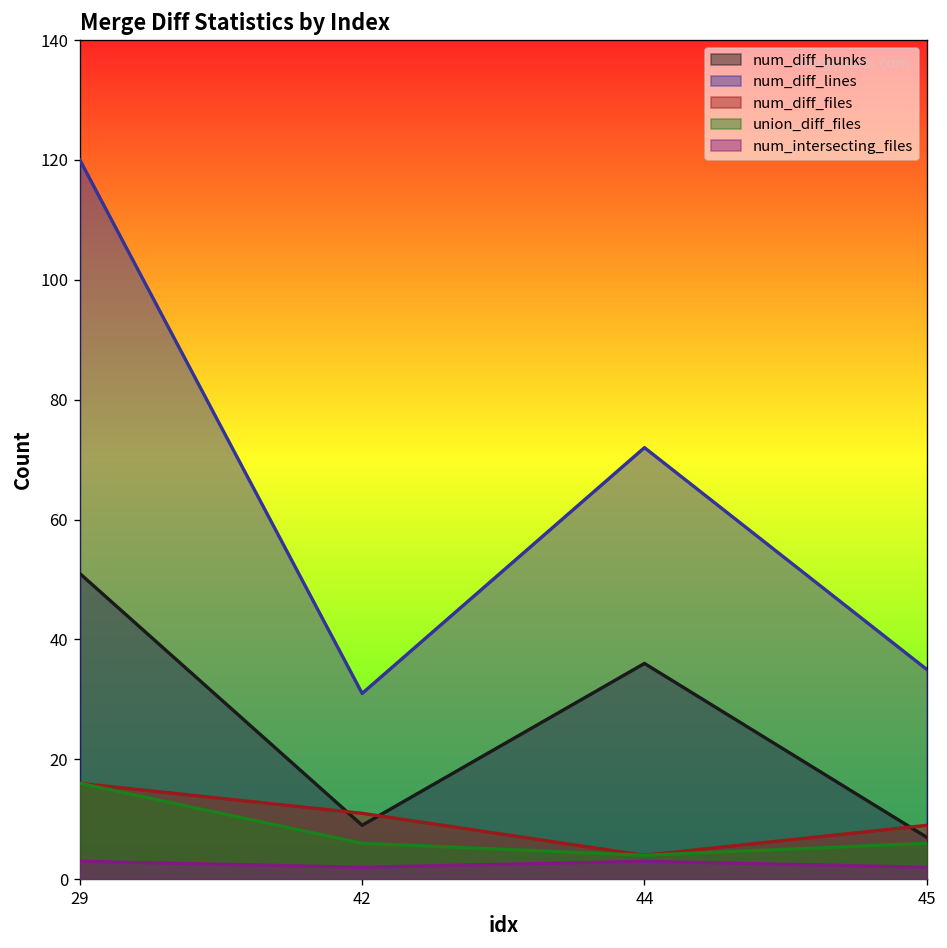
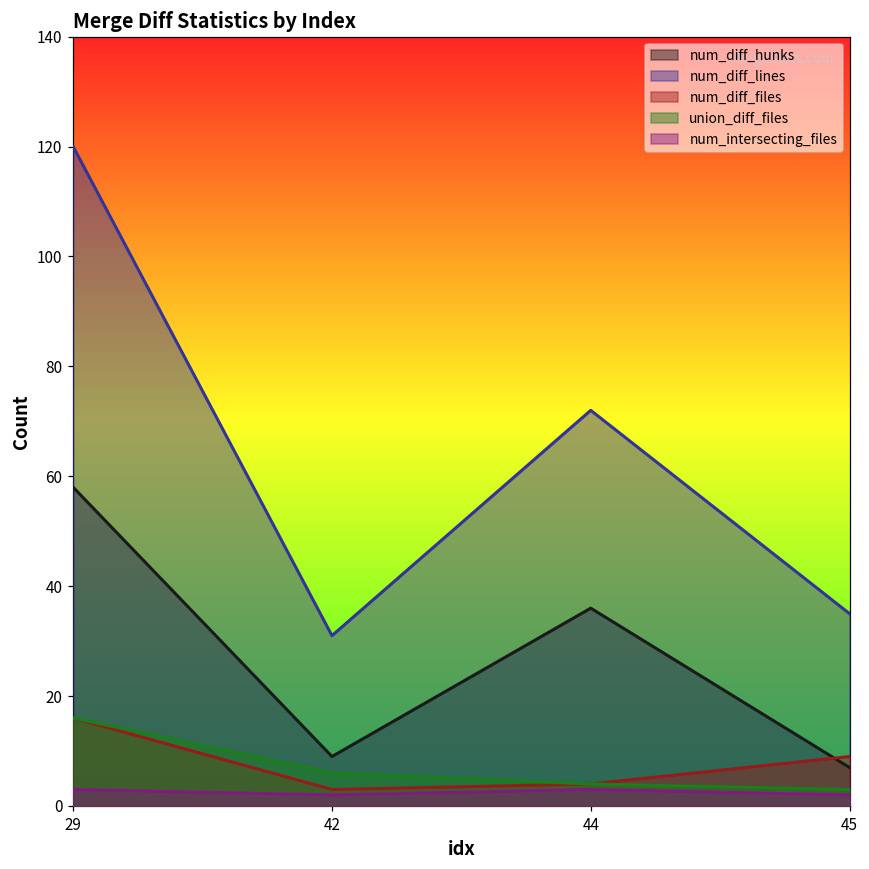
num_diff_hunks, 29: 51 -> 58
num_diff_files, 42: 11 -> 3
union_diff_files, 45: 6 -> 3
